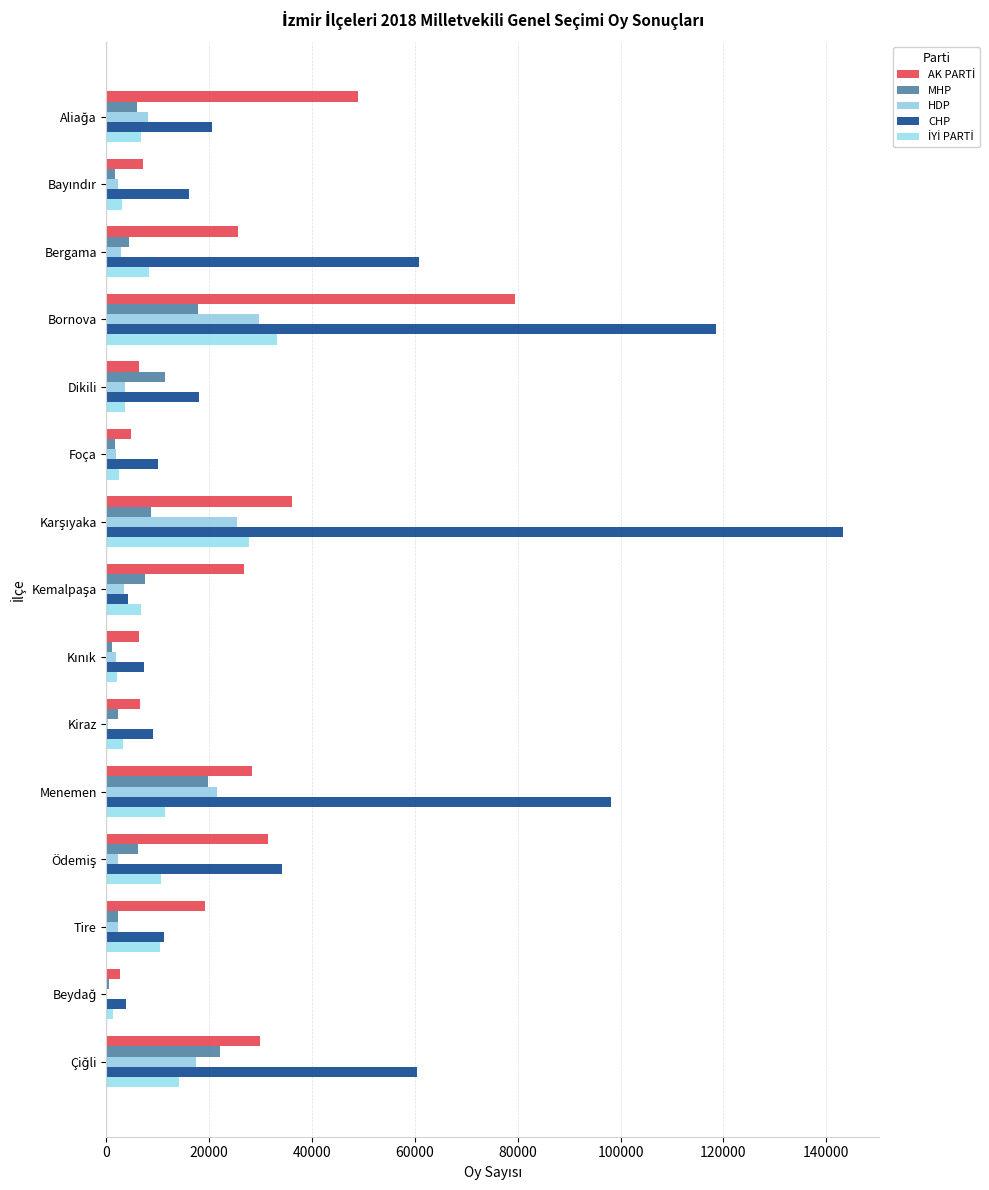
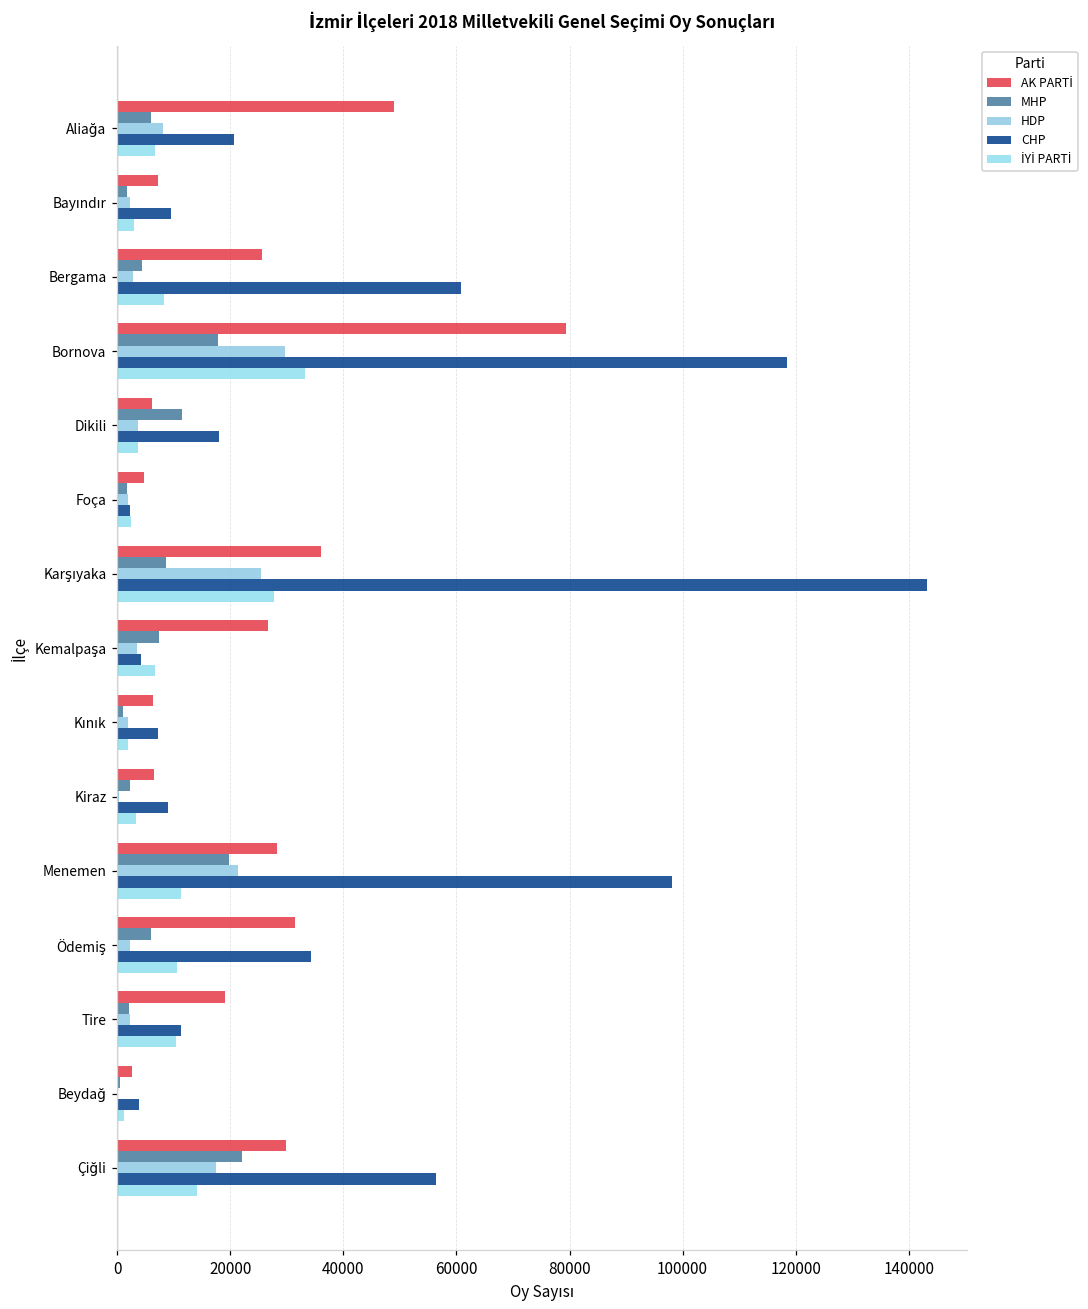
CHP, Bayındır: 16000 -> 9000
CHP, Foça: 10000 -> 2000
CHP, Çiğli: 60000 -> 56000
